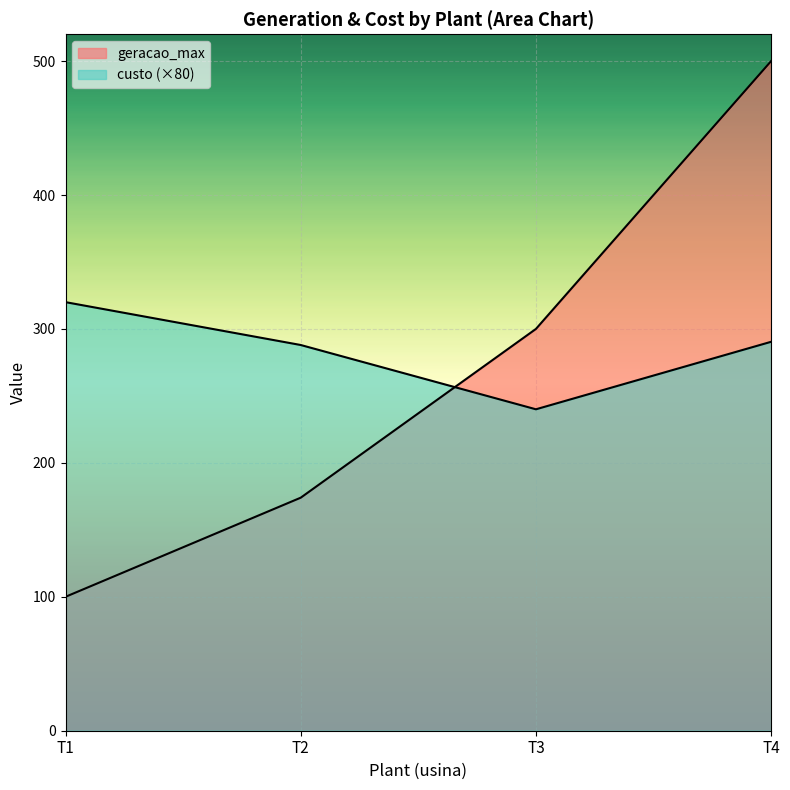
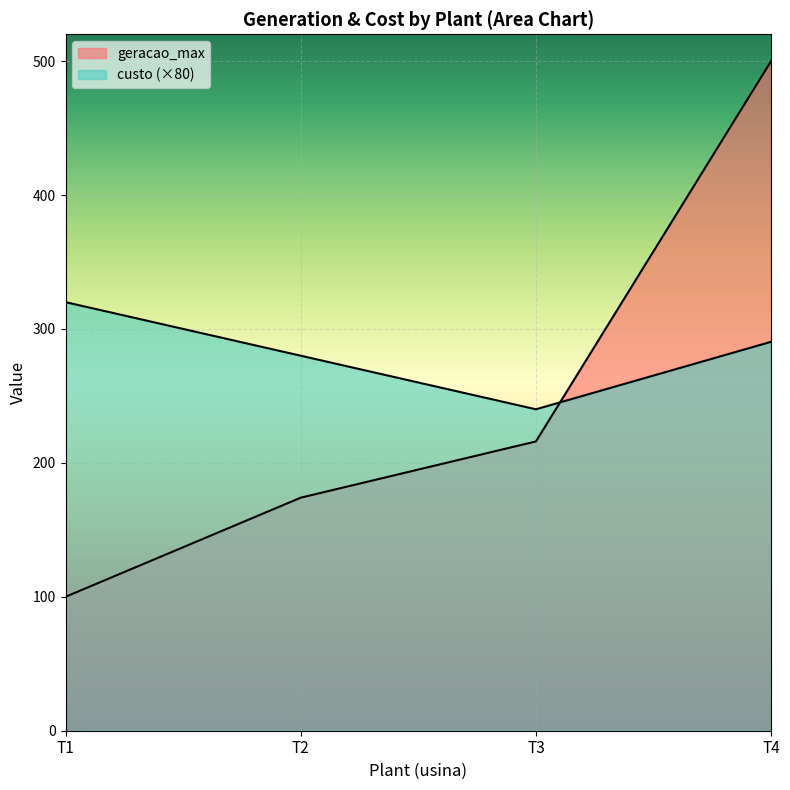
custo (×80), T2: 288 -> 280
geracao_max, T3: 300 -> 216
